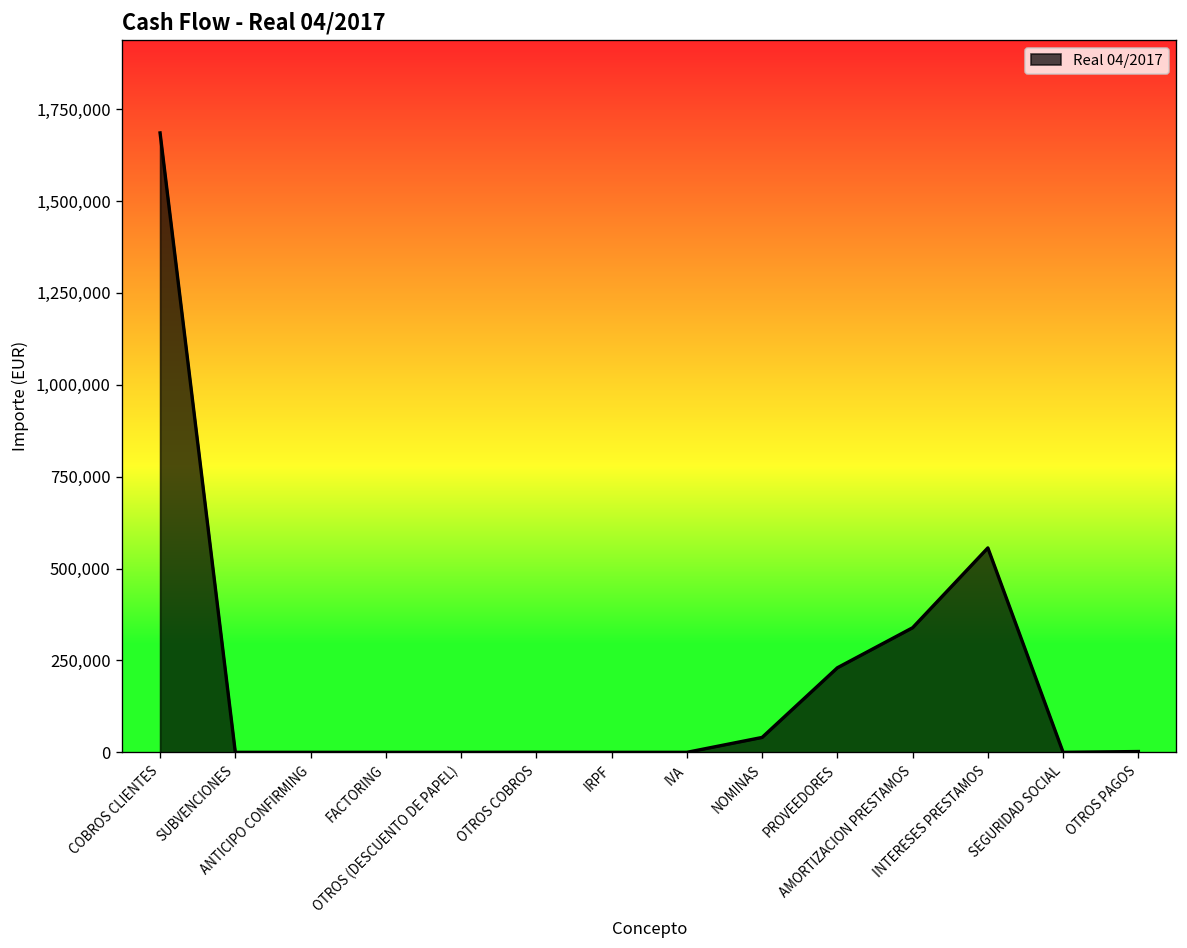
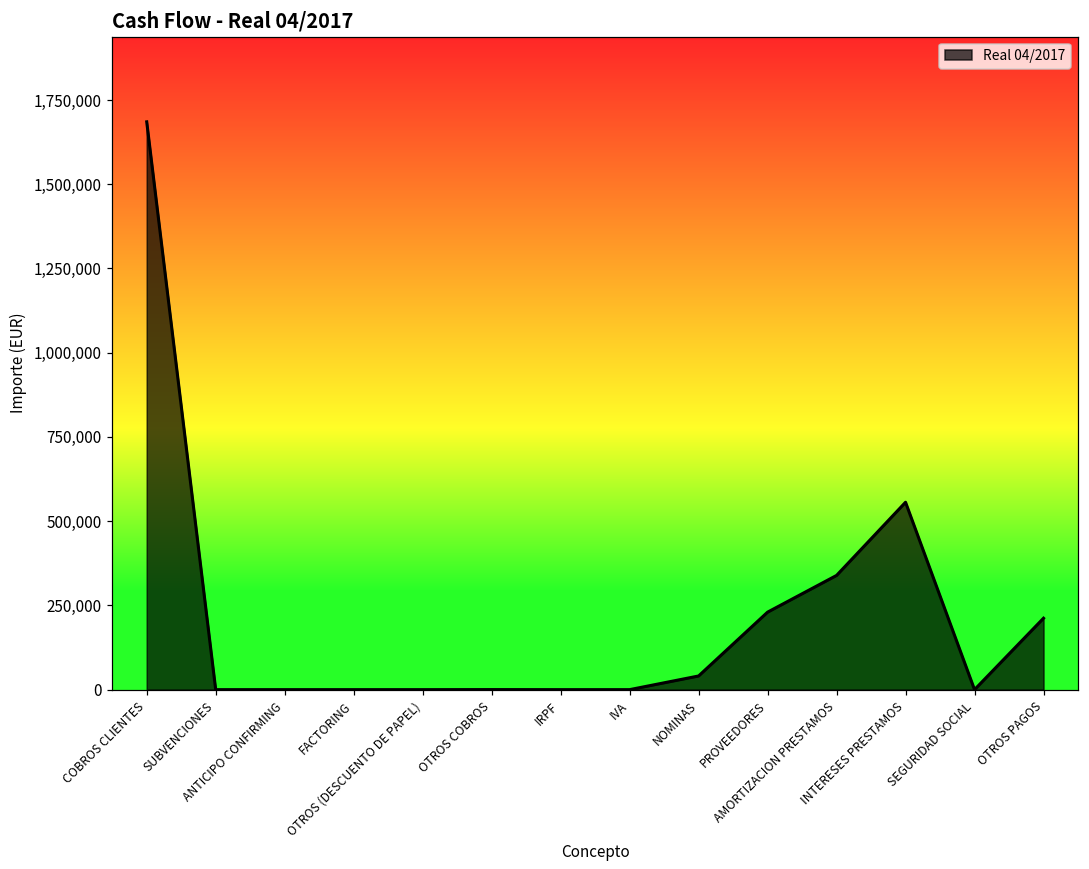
OTROS PAGOS: 0 -> 210,000
